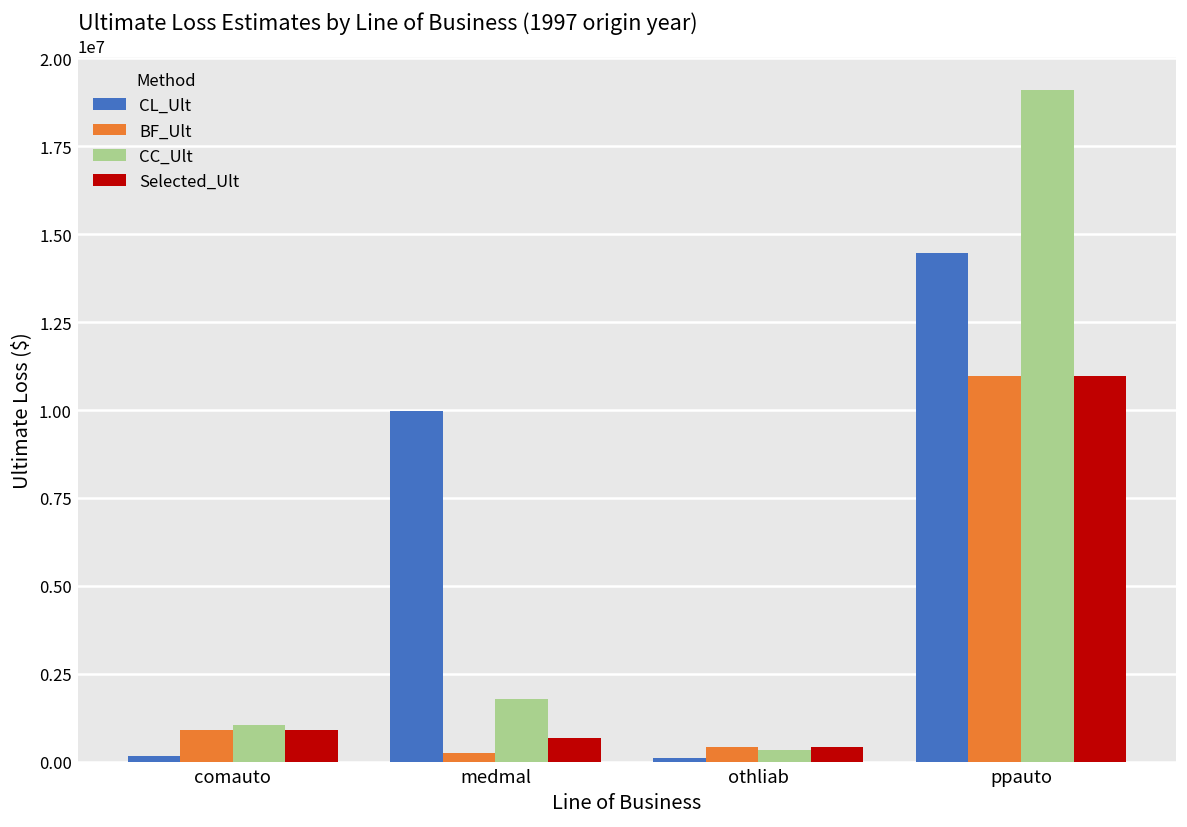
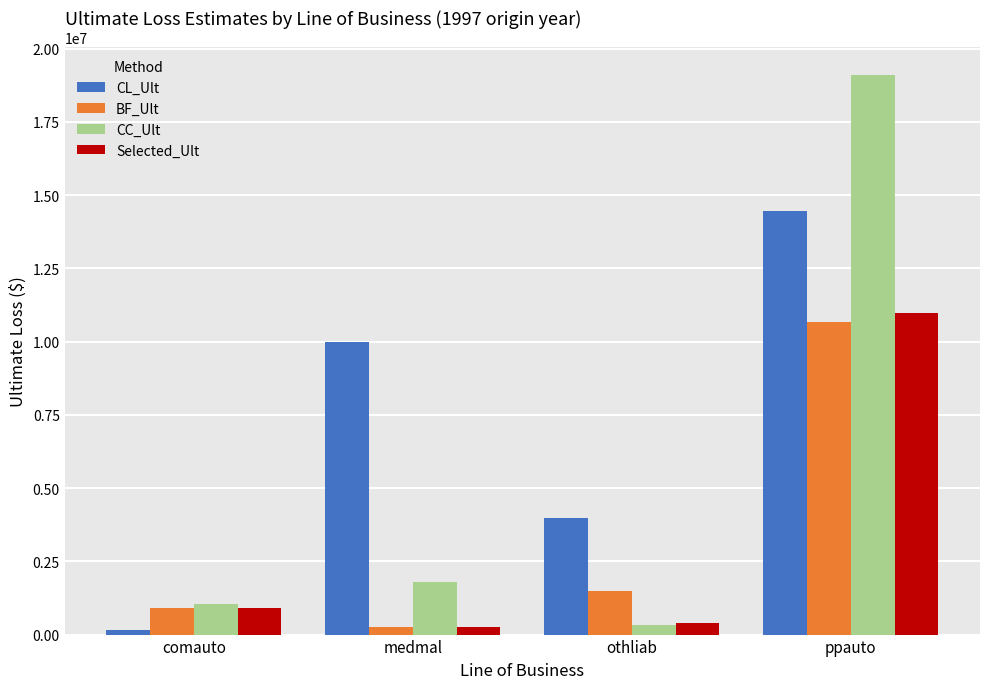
Selected_Ult, medmal: 700000 -> 300000
CL_Ult, othliab: 100000 -> 4000000
BF_Ult, othliab: 400000 -> 1500000
BF_Ult, ppauto: 11000000 -> 10700000
